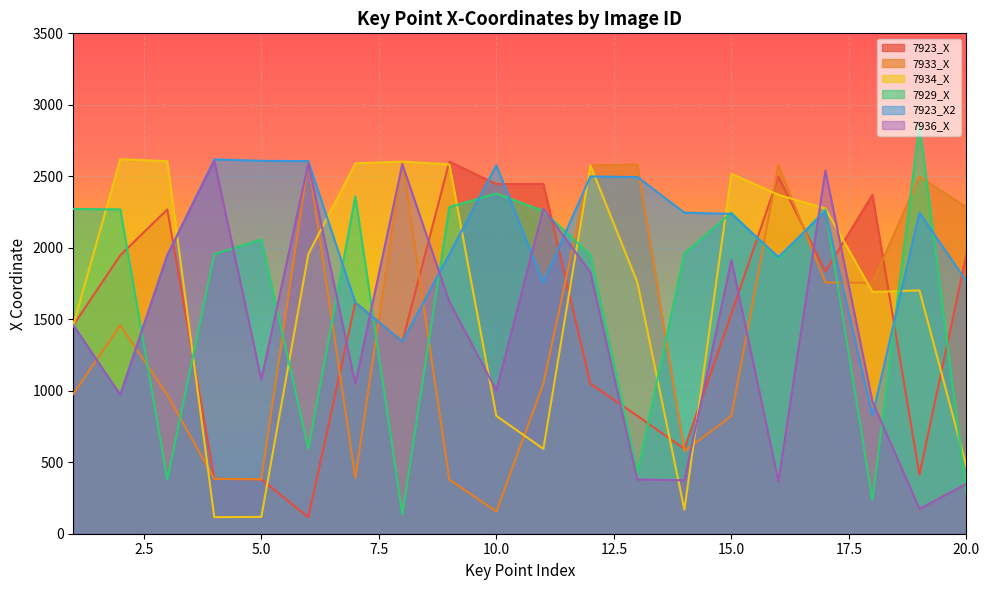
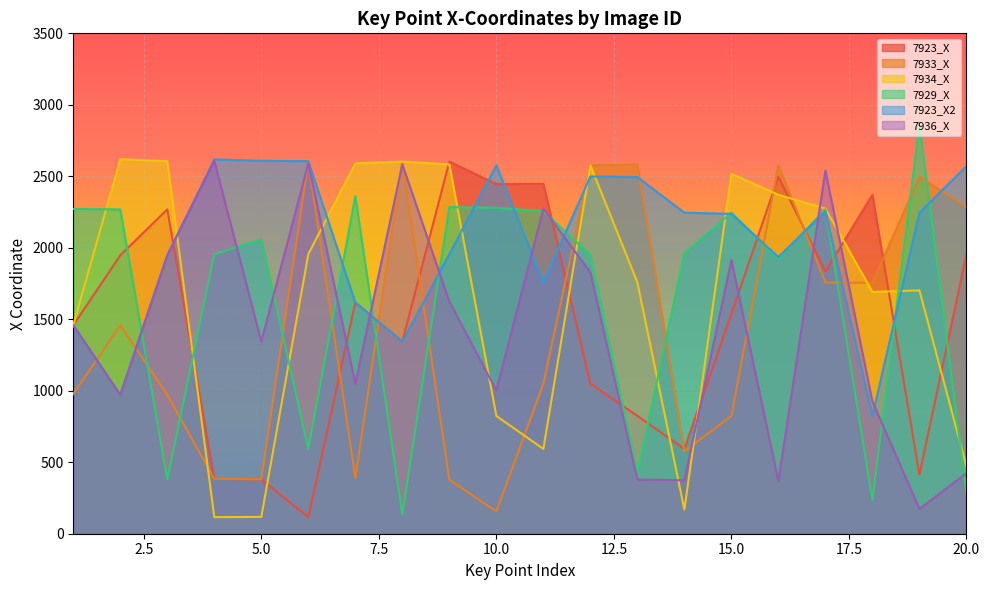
7936_X, 5.0: 1080 -> 1340
7929_X, 10.0: 2380 -> 2280
7923_X2, 20.0: 1770 -> 2570
7936_X, 20.0: 350 -> 420
